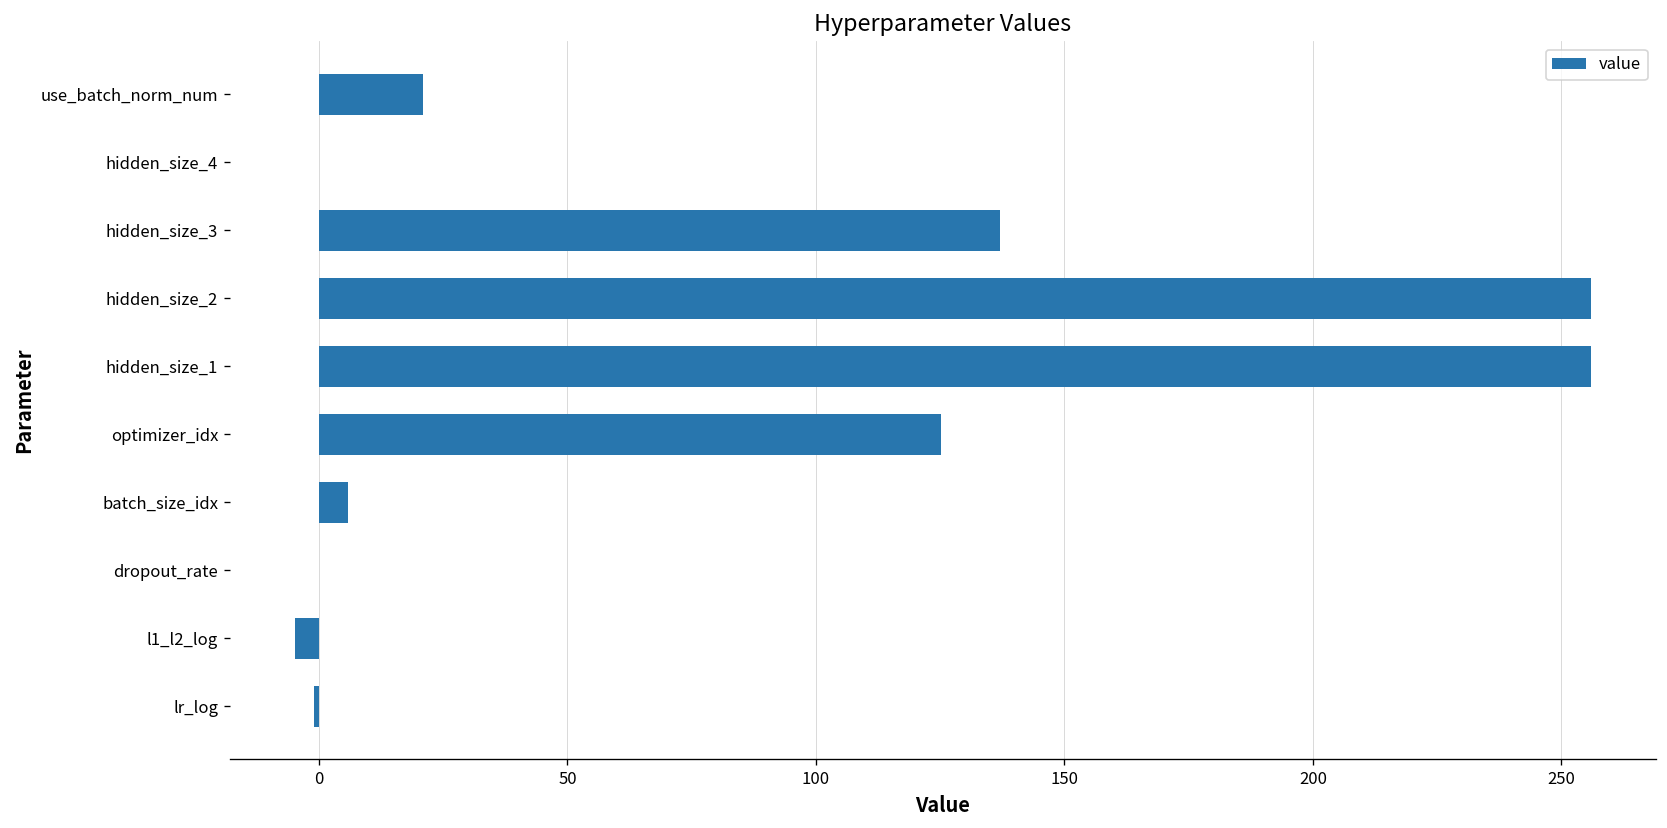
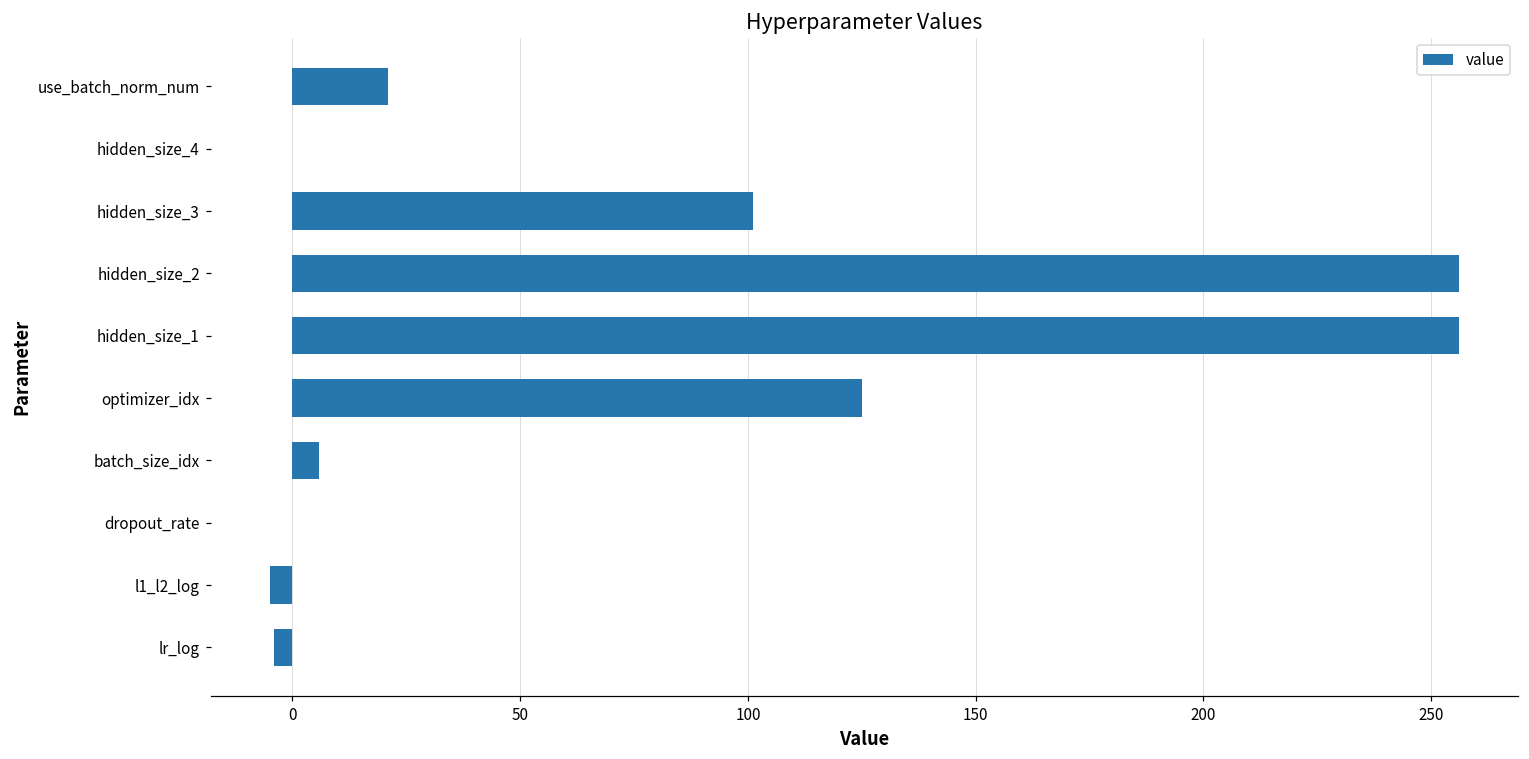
hidden_size_3: 137 -> 101
lr_log: -1 -> -4
